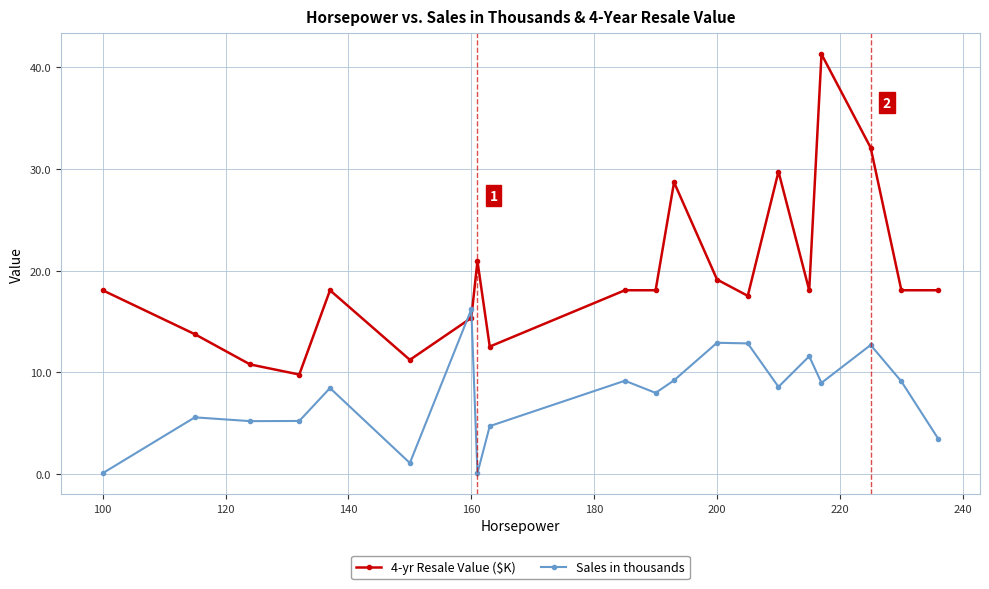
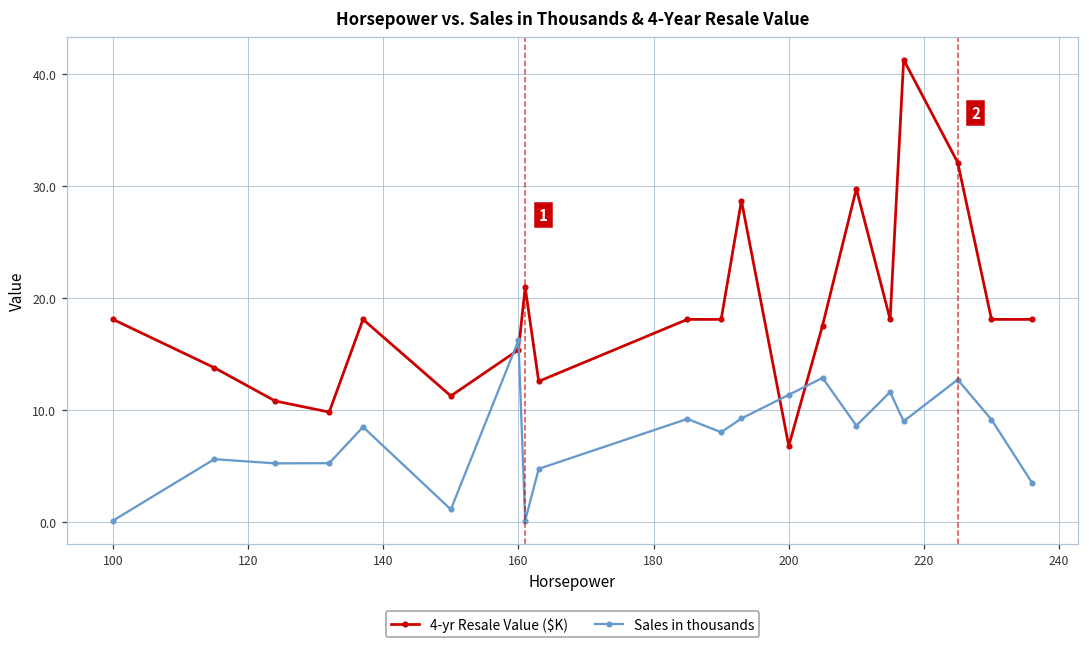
4-yr Resale Value ($K), 200: 19.1 -> 6.8
Sales in thousands, 200: 12.9 -> 11.3
